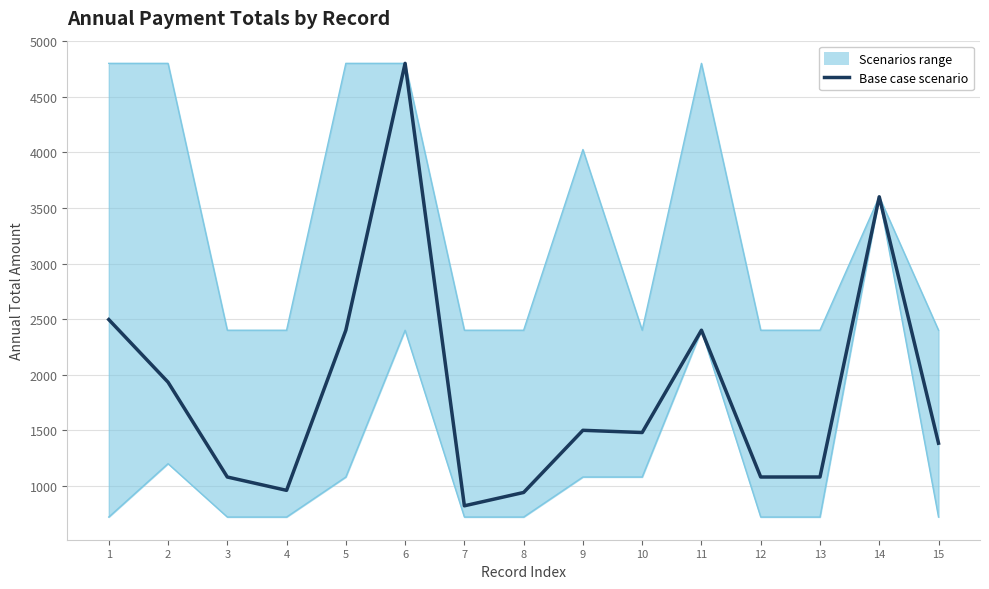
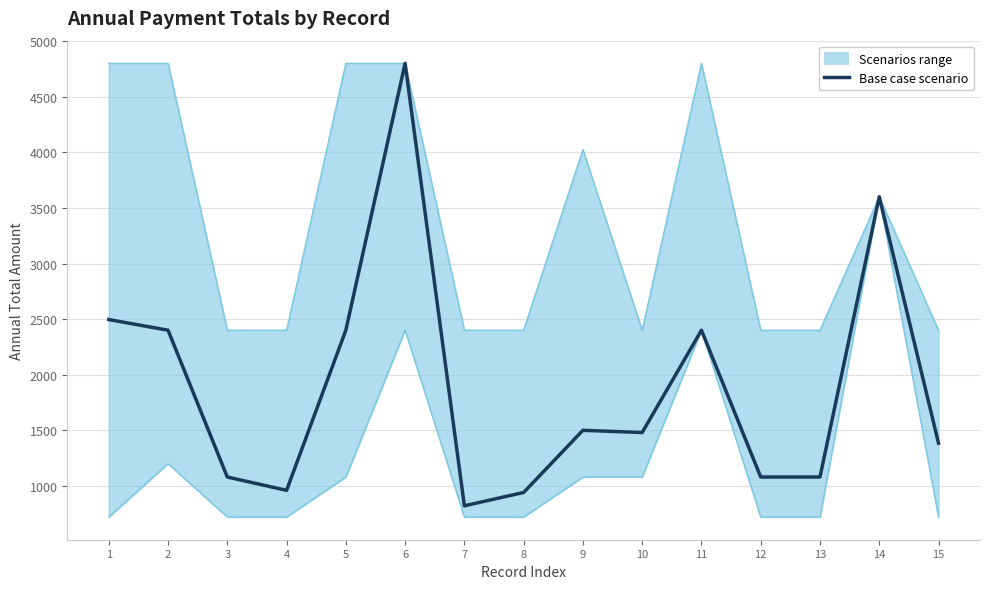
Base case scenario, 2: 1930 -> 2400
